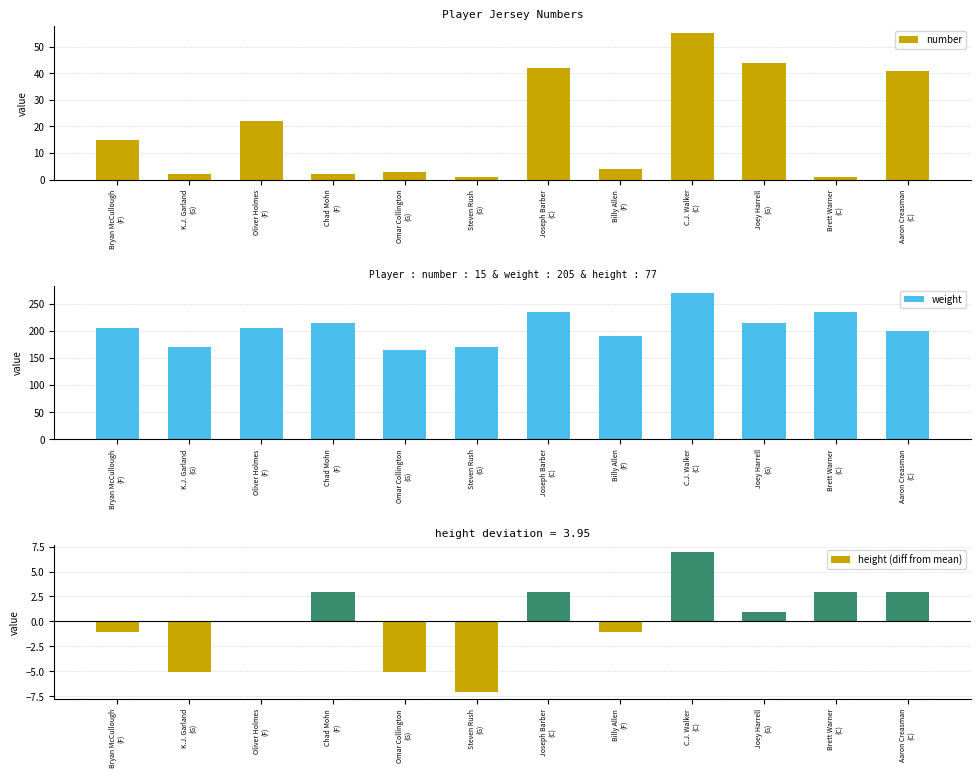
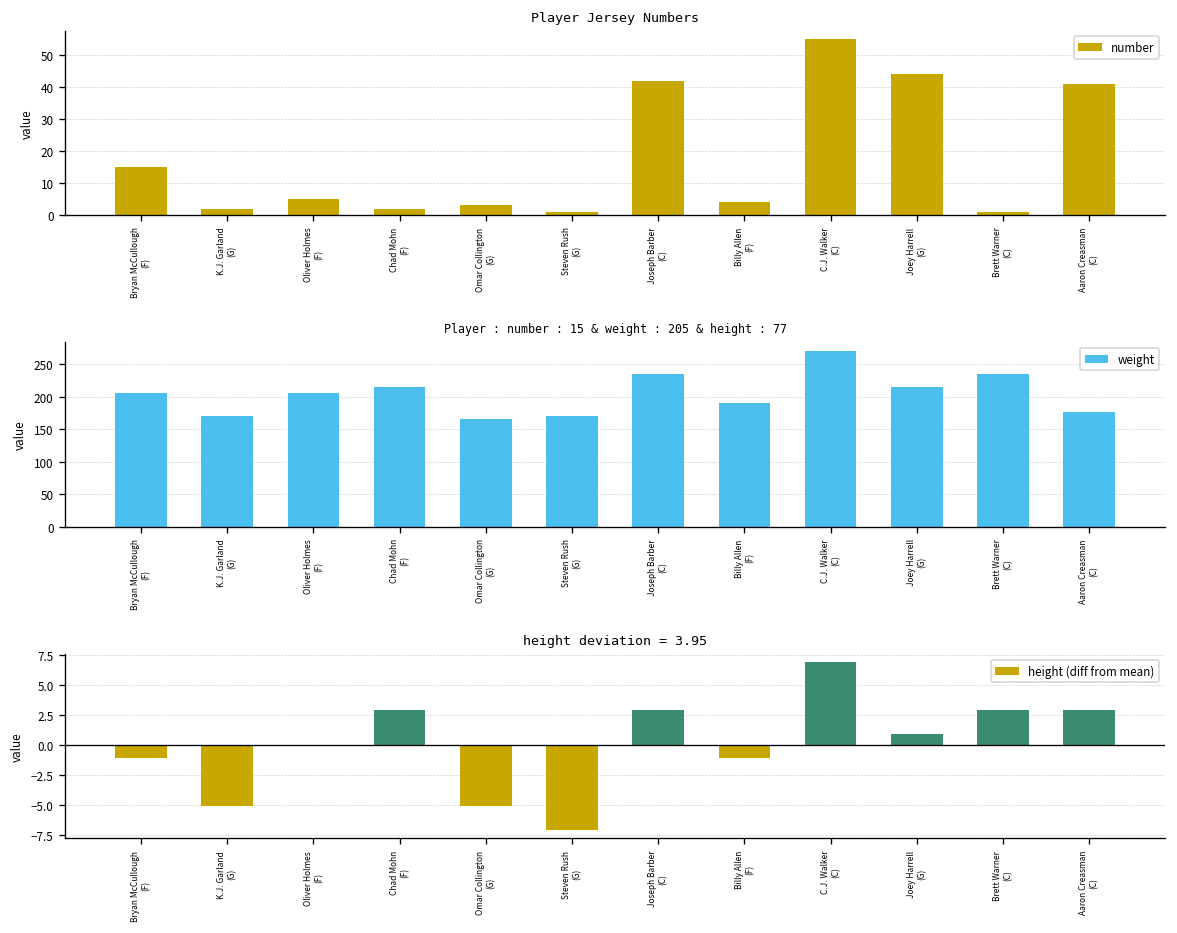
Player Jersey Numbers, Oliver Holmes (F): 22 -> 5
Player : number : 15 & weight : 205 & height : 77, Aaron Creasman (C): 200 -> 180
